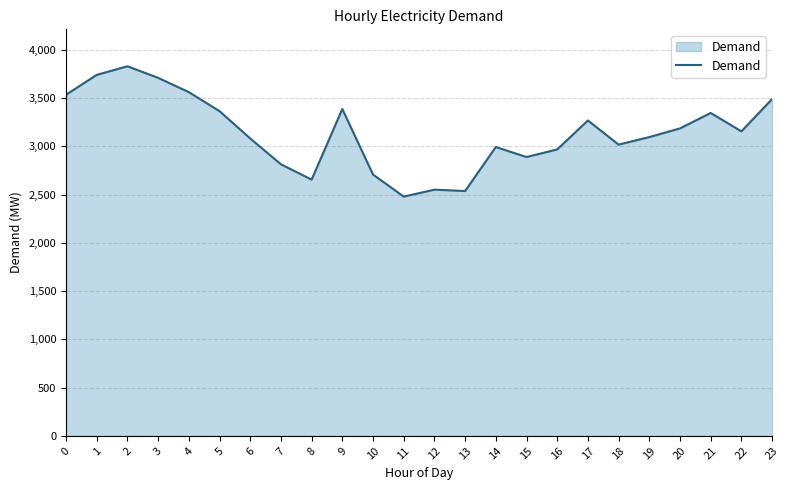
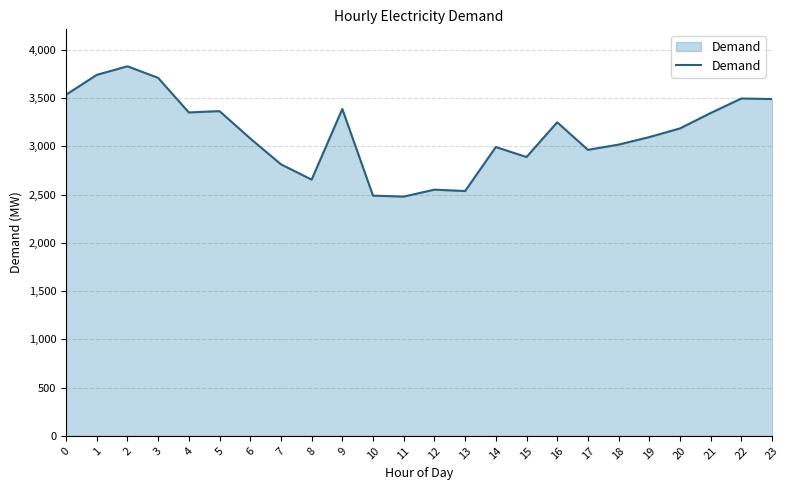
4: 3,600 -> 3,400
10: 2,700 -> 2,500
16: 3,000 -> 3,300
17: 3,300 -> 3,000
22: 3,200 -> 3,500
